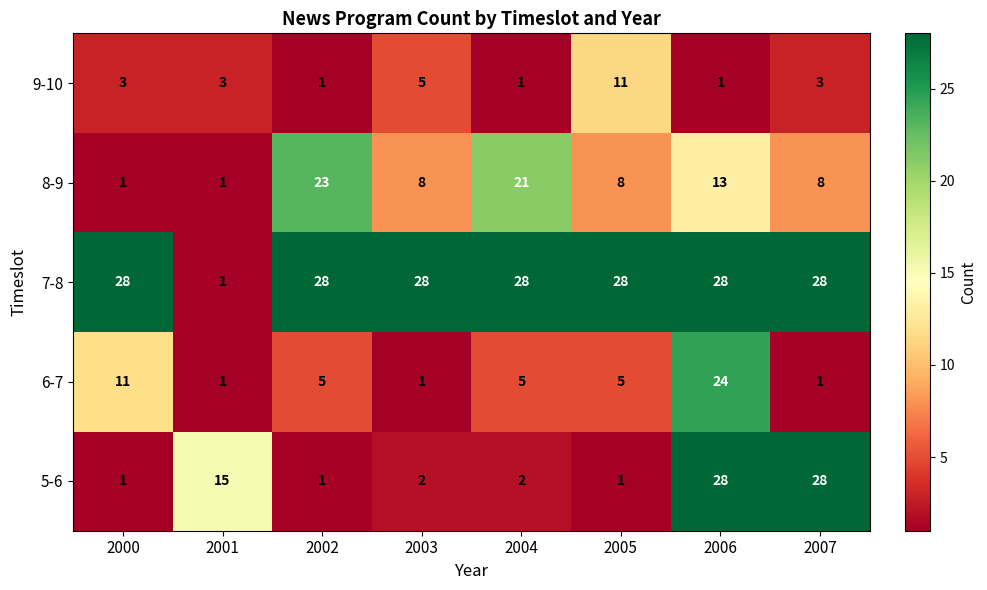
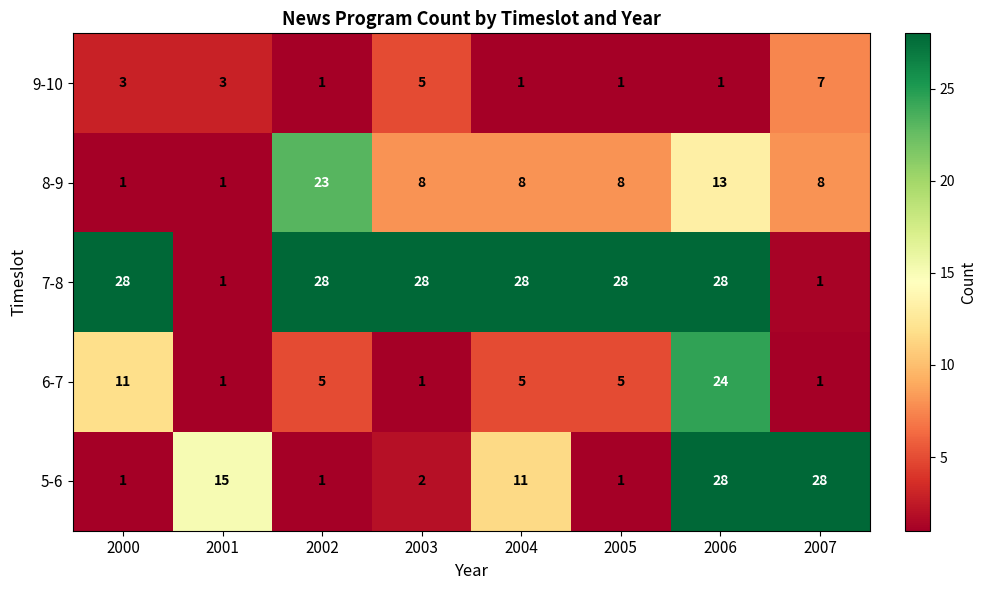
9-10, 2005: 11 -> 1
9-10, 2007: 3 -> 7
8-9, 2004: 21 -> 8
7-8, 2007: 28 -> 1
5-6, 2004: 2 -> 11
